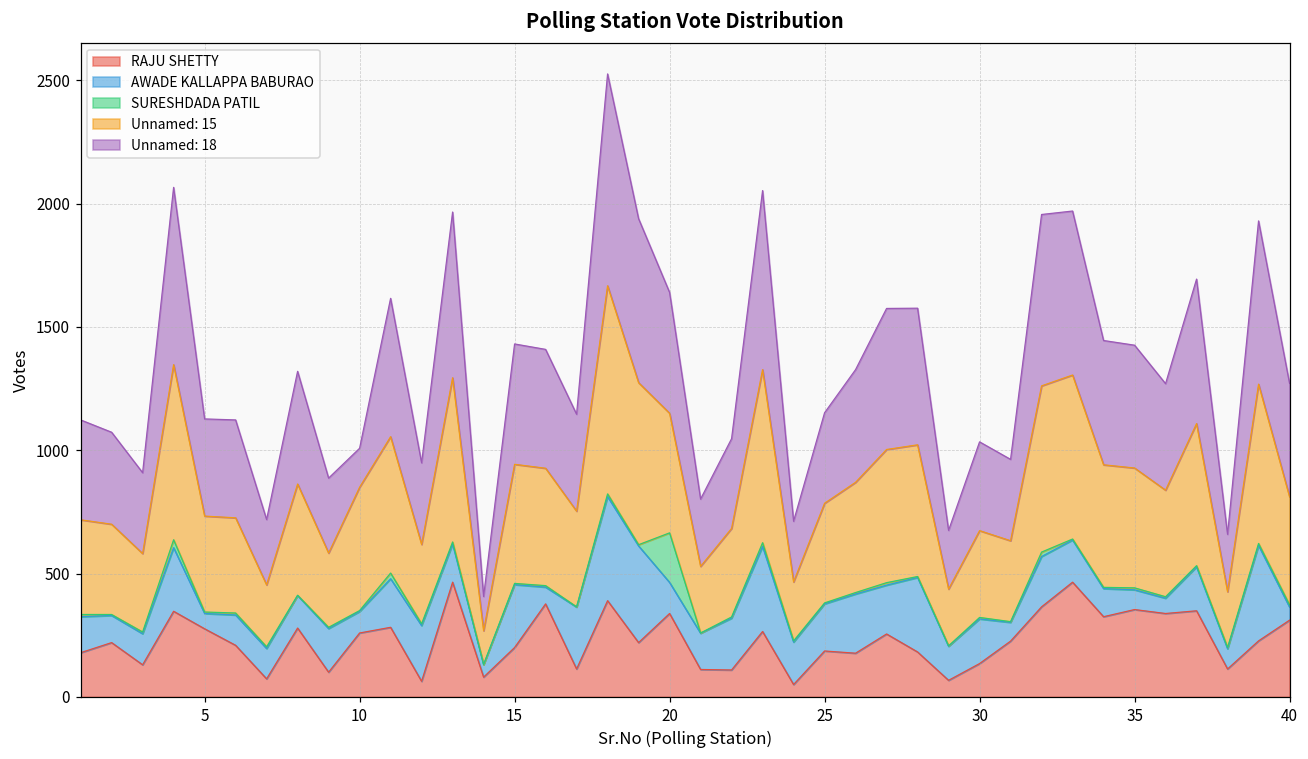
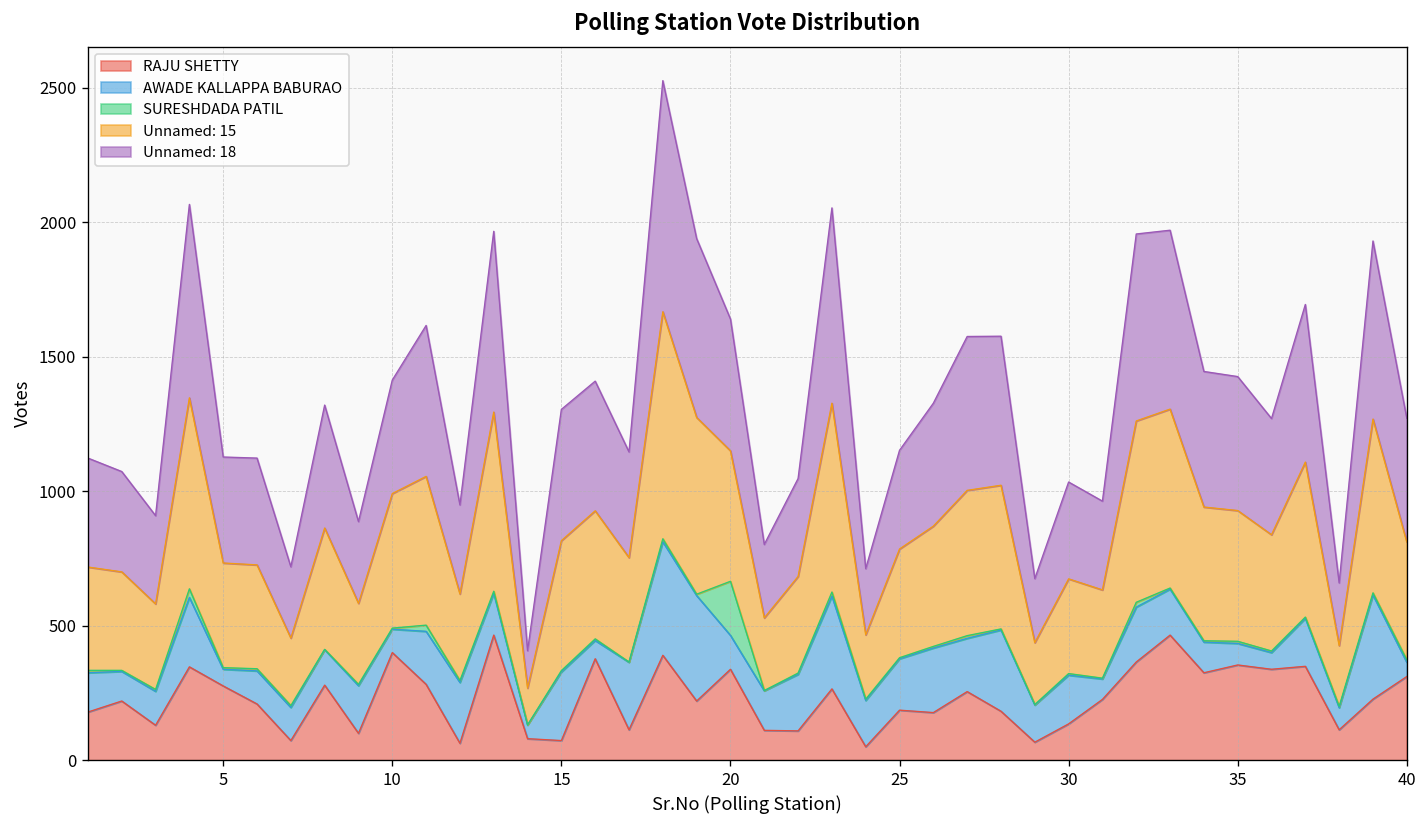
RAJU SHETTY, 10: 260 -> 400
Unnamed: 18, 10: 160 -> 420
RAJU SHETTY, 15: 200 -> 70
